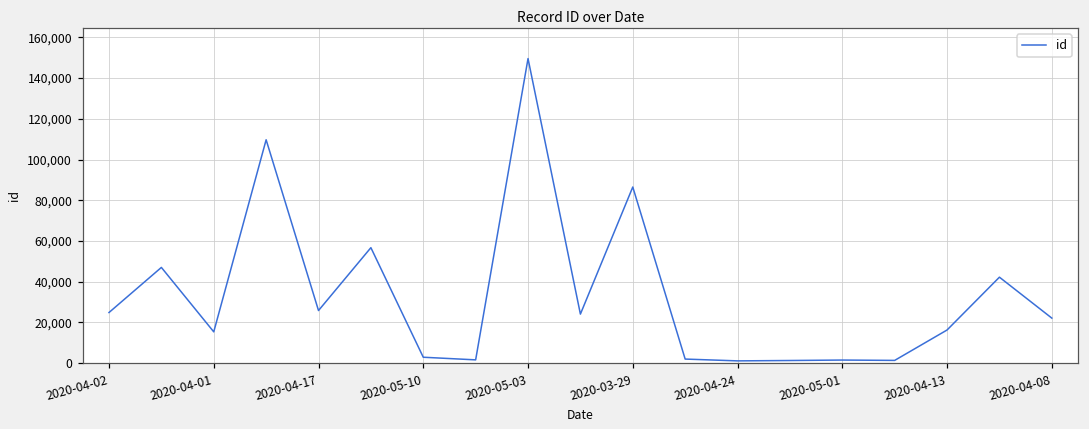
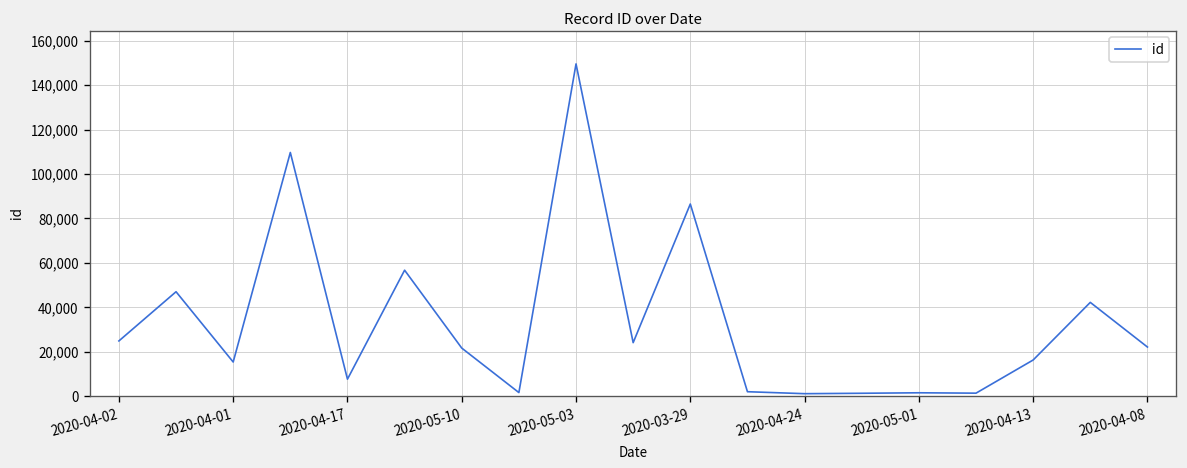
2020-04-17: 26,000 -> 8,000
2020-05-10: 3,000 -> 22,000
